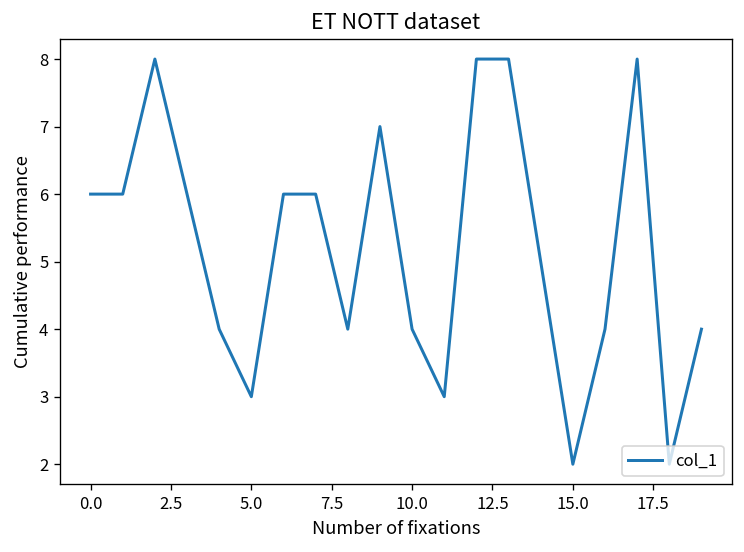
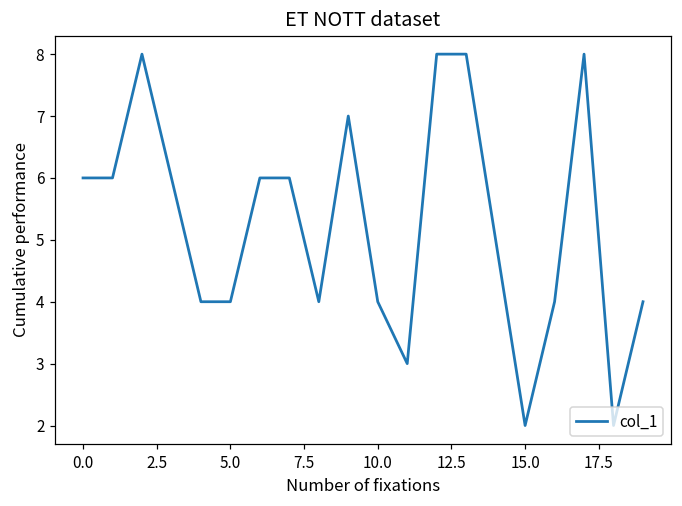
5.0: 3 -> 4
